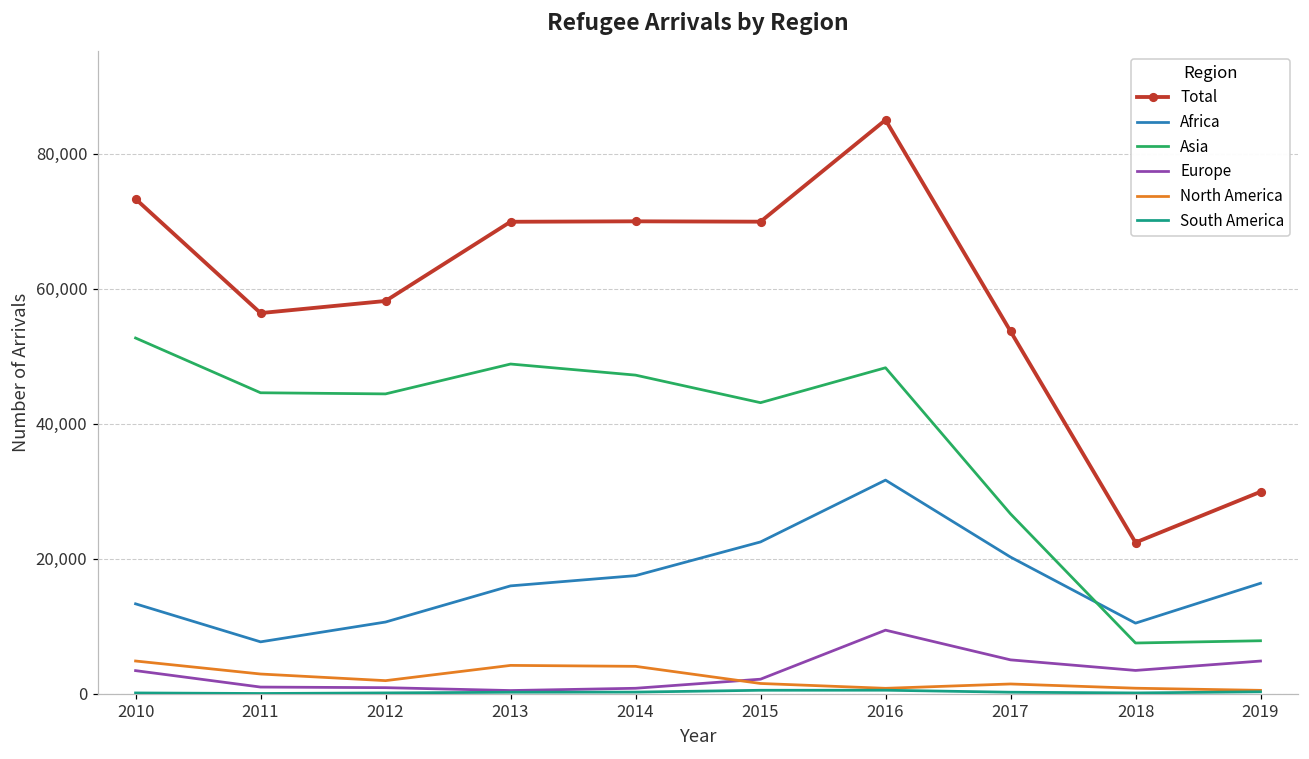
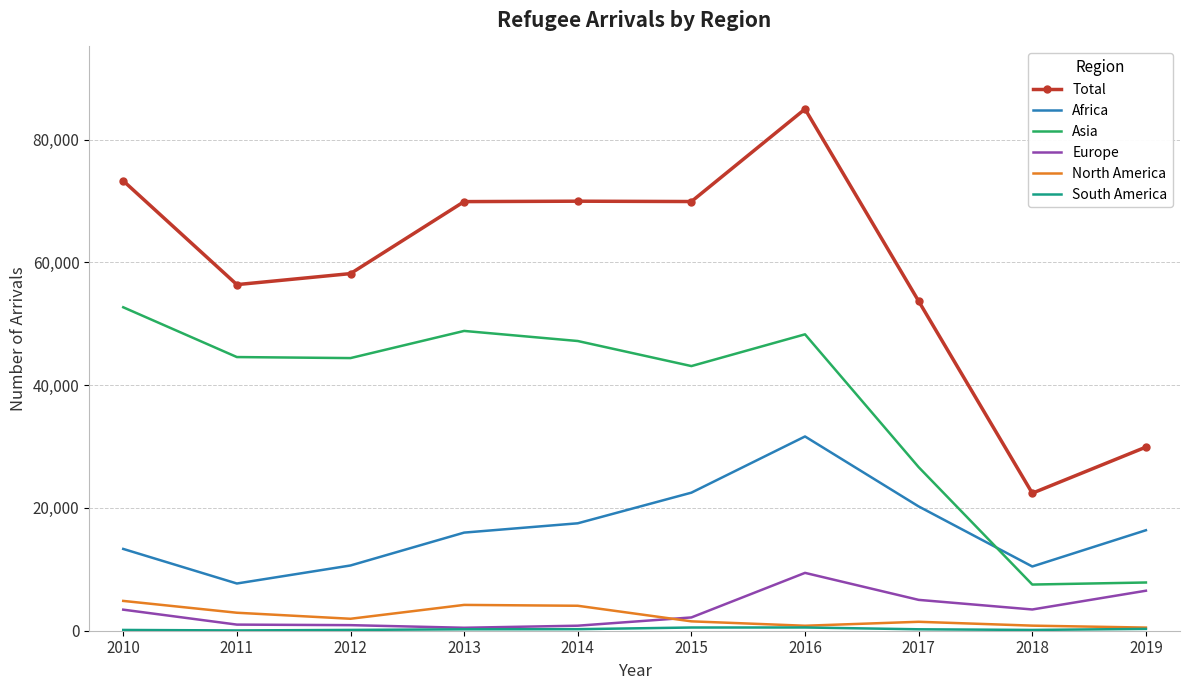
Europe, 2019: 5,000 -> 7,000
